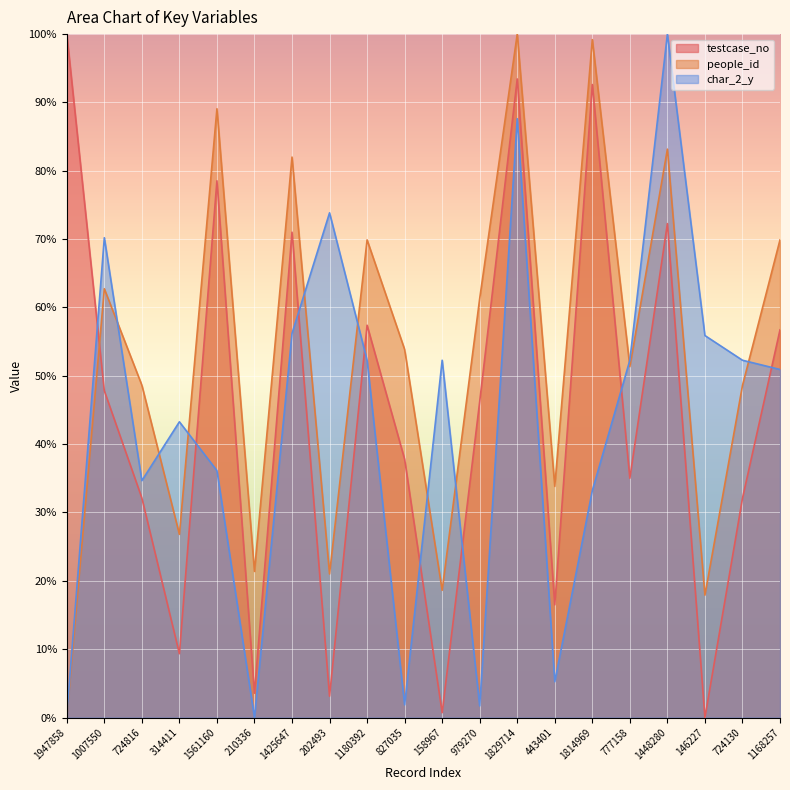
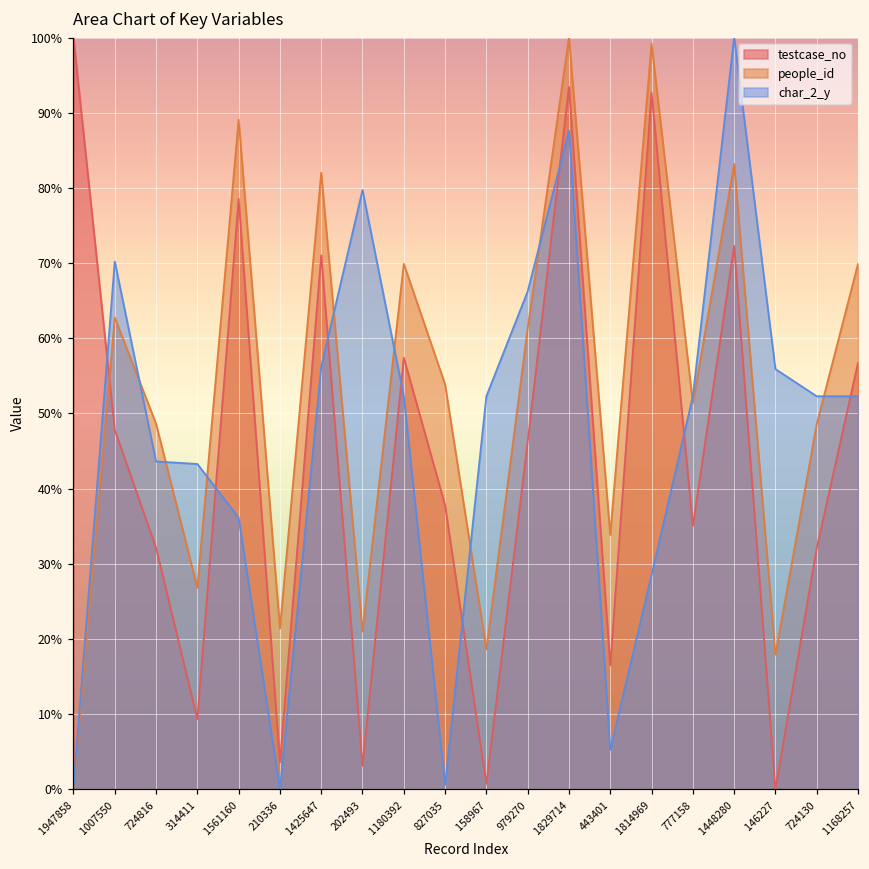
char_2_y, 724816: 35% -> 44%
char_2_y, 202493: 74% -> 80%
char_2_y, 827035: 2% -> 1%
char_2_y, 979270: 2% -> 66%
char_2_y, 1814969: 33% -> 29%
char_2_y, 1168257: 51% -> 52%
